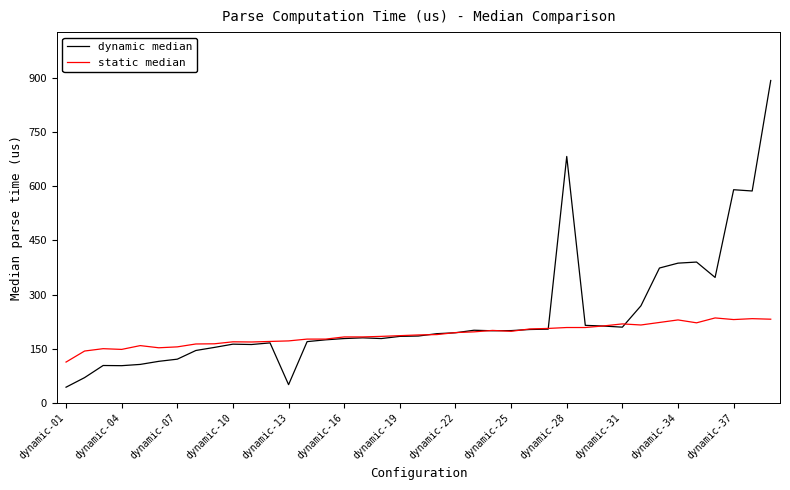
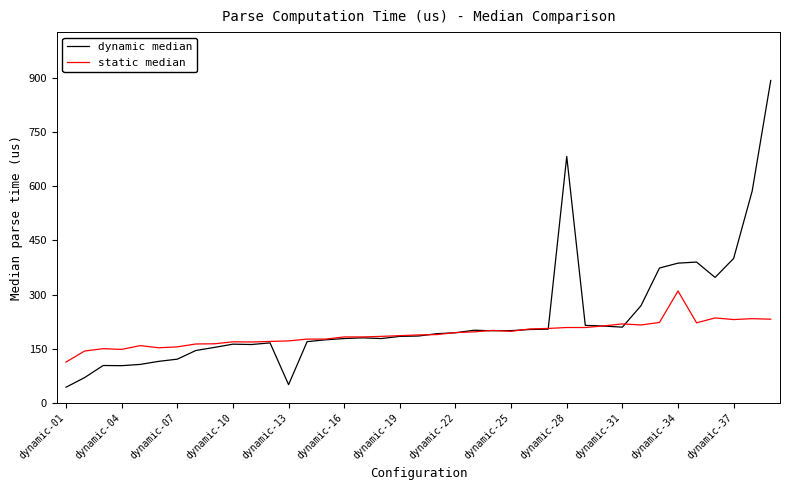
static median, dynamic-34: 230 -> 310
dynamic median, dynamic-37: 590 -> 400
